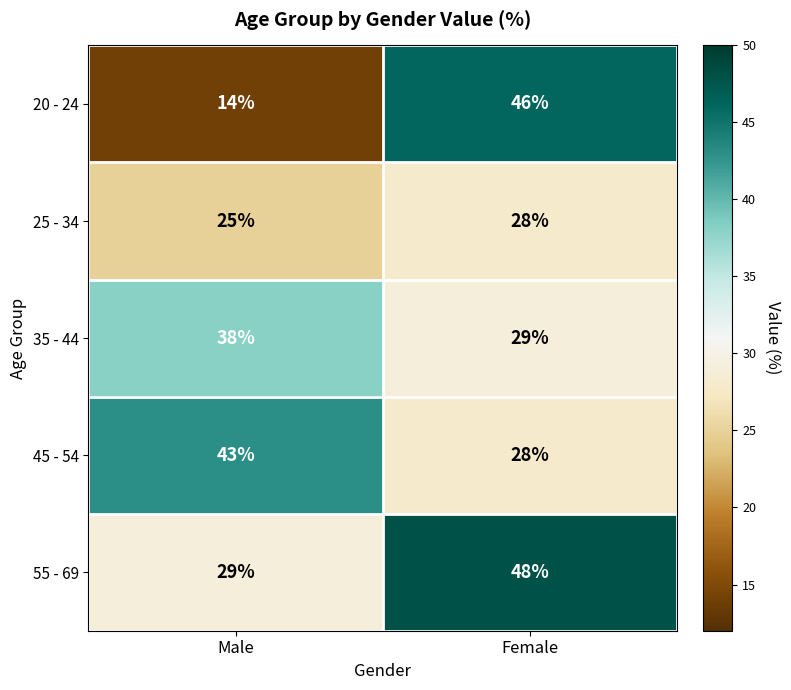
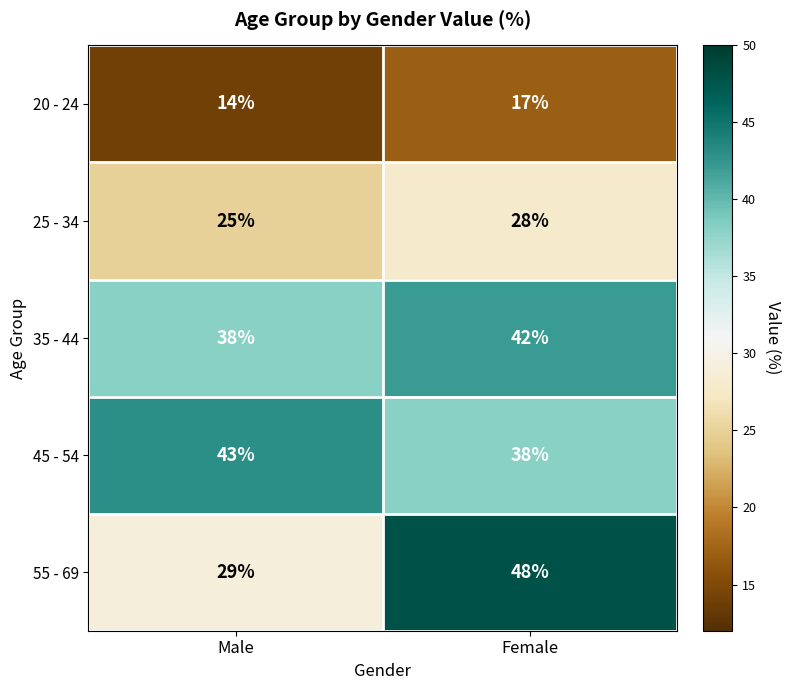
20 - 24, Female: 46% -> 17%
35 - 44, Female: 29% -> 42%
45 - 54, Female: 28% -> 38%
